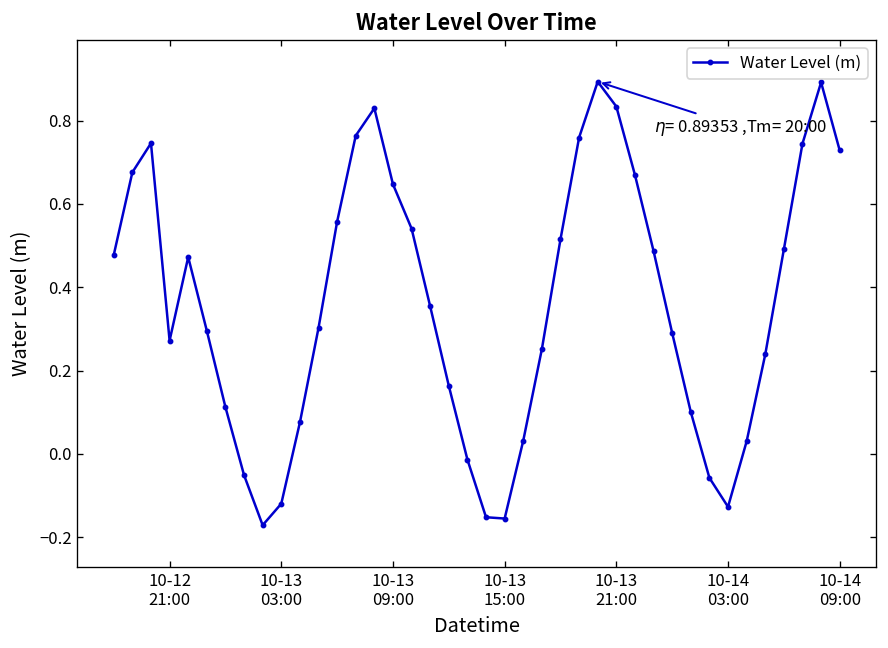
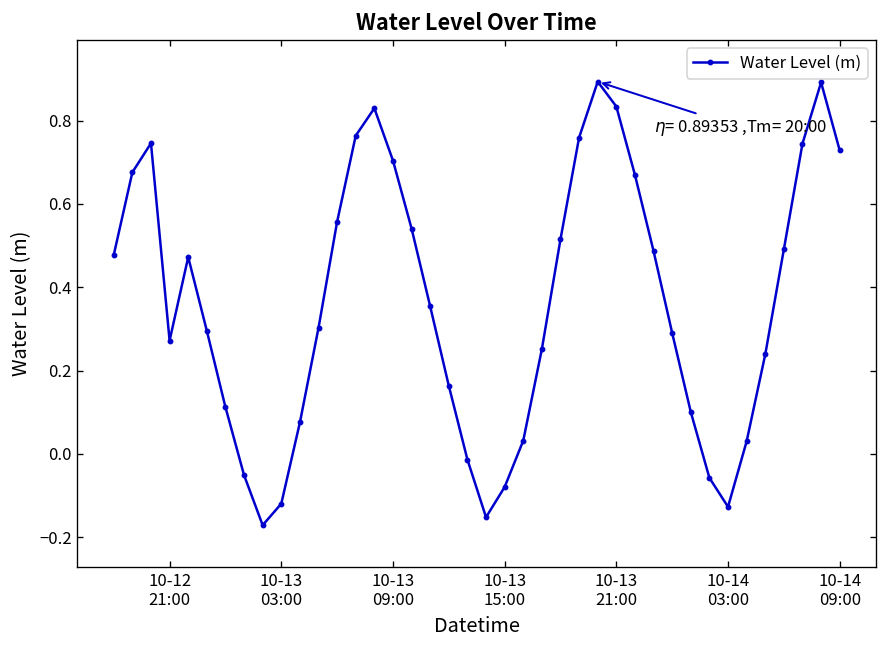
10-13 09:00: 0.65 -> 0.70
10-13 15:00: -0.15 -> -0.08
